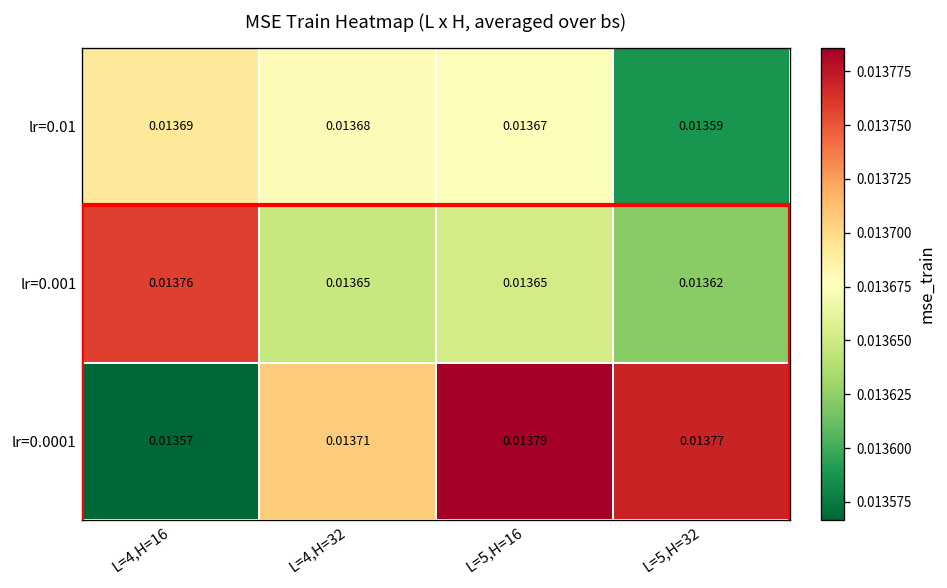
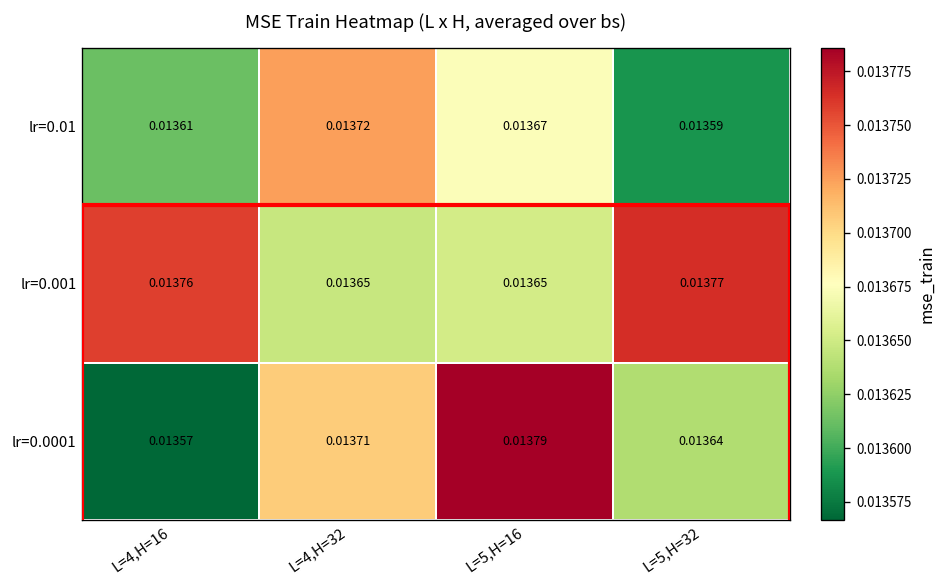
lr=0.01, L=4,H=16: 0.01369 -> 0.01361
lr=0.01, L=4,H=32: 0.01368 -> 0.01372
lr=0.001, L=5,H=32: 0.01362 -> 0.01377
lr=0.0001, L=5,H=32: 0.01377 -> 0.01364
